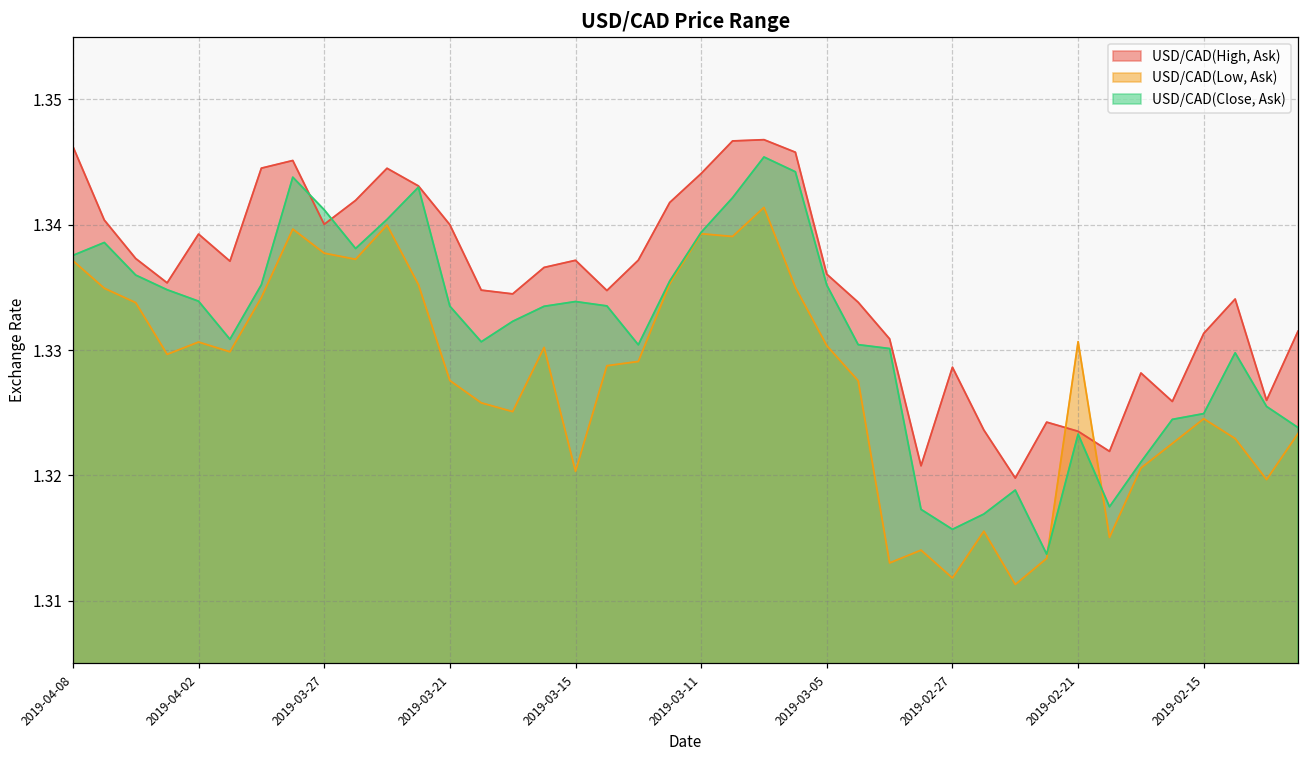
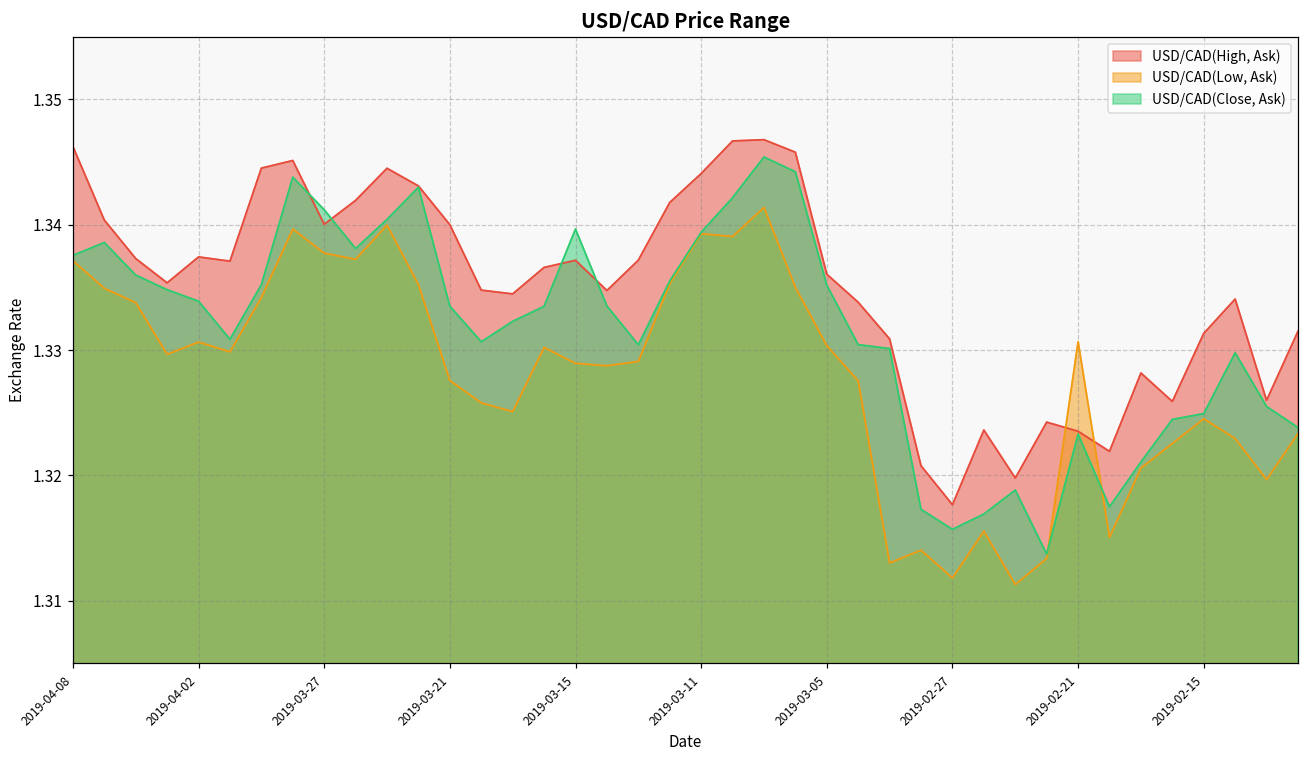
USD/CAD(High, Ask), 2019-04-02: 1.3393 -> 1.3374
USD/CAD(Low, Ask), 2019-03-15: 1.3203 -> 1.3289
USD/CAD(Close, Ask), 2019-03-15: 1.3339 -> 1.3397
USD/CAD(High, Ask), 2019-02-27: 1.3286 -> 1.3177
